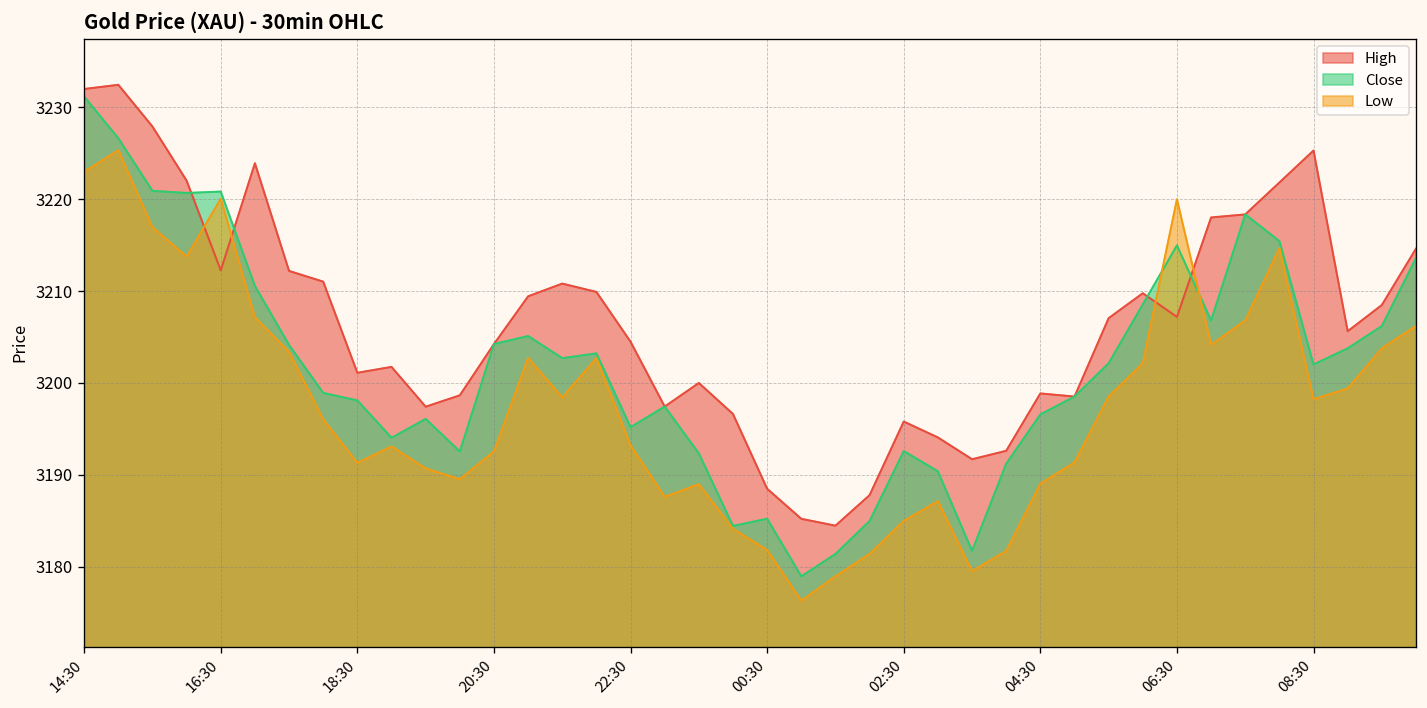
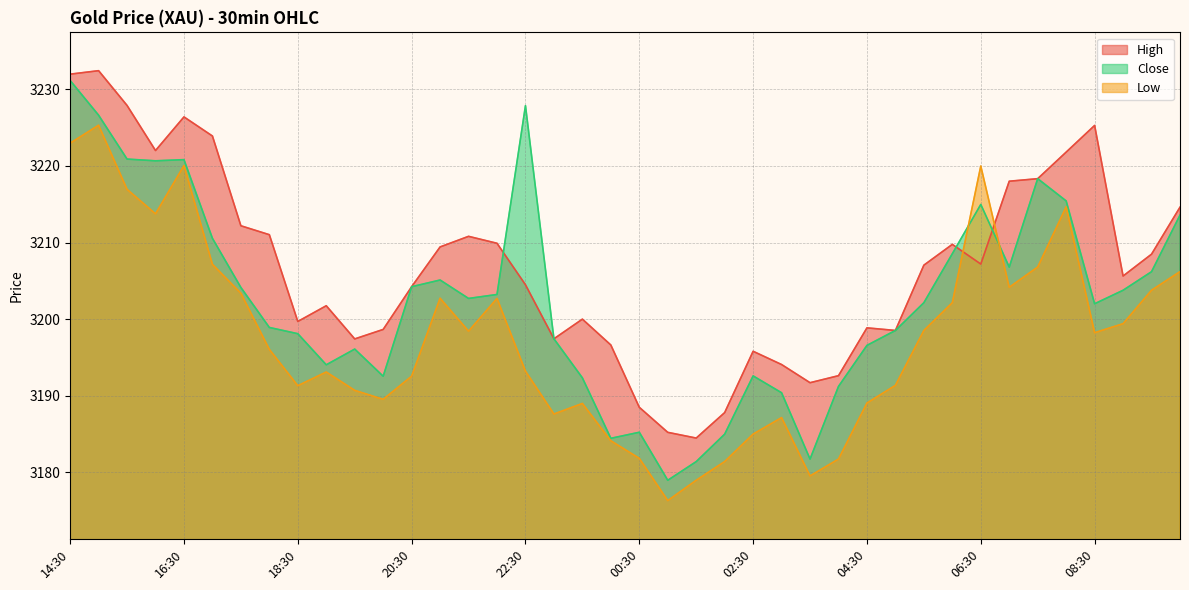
High, 16:30: 3212 -> 3226
High, 18:30: 3201 -> 3200
Close, 22:30: 3195 -> 3228
